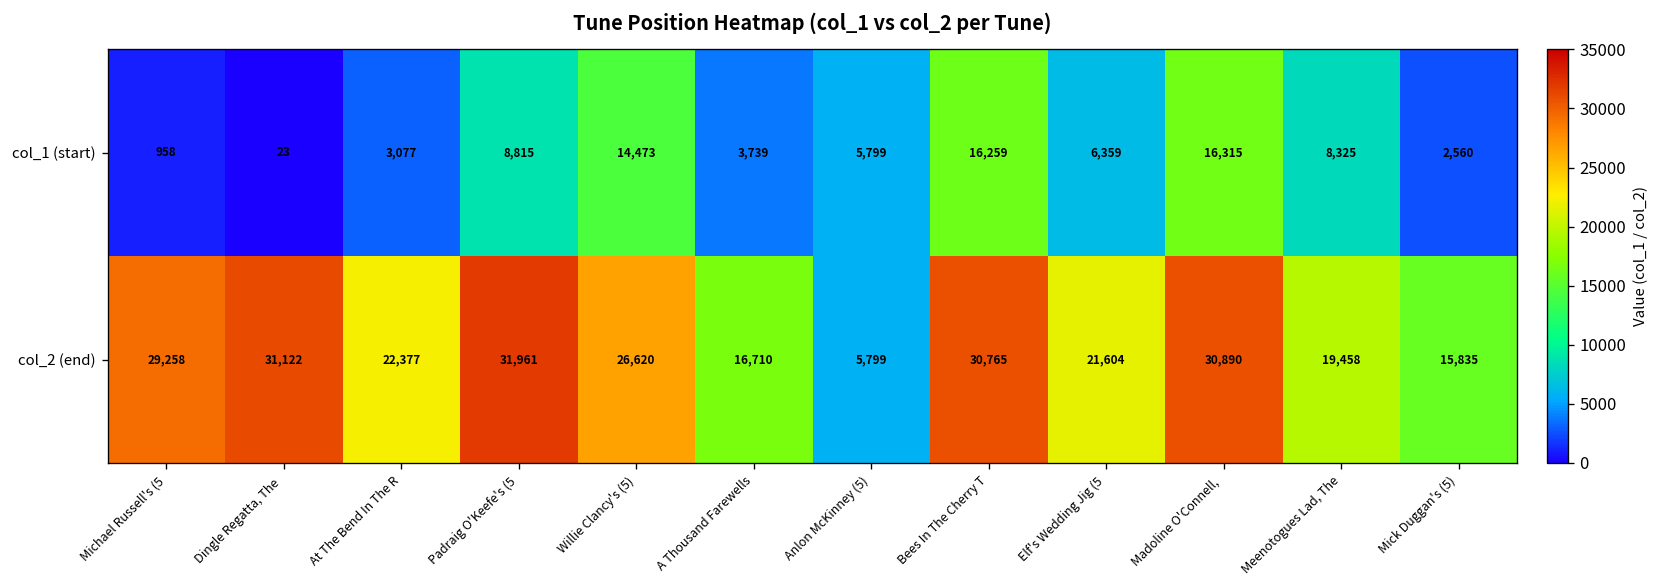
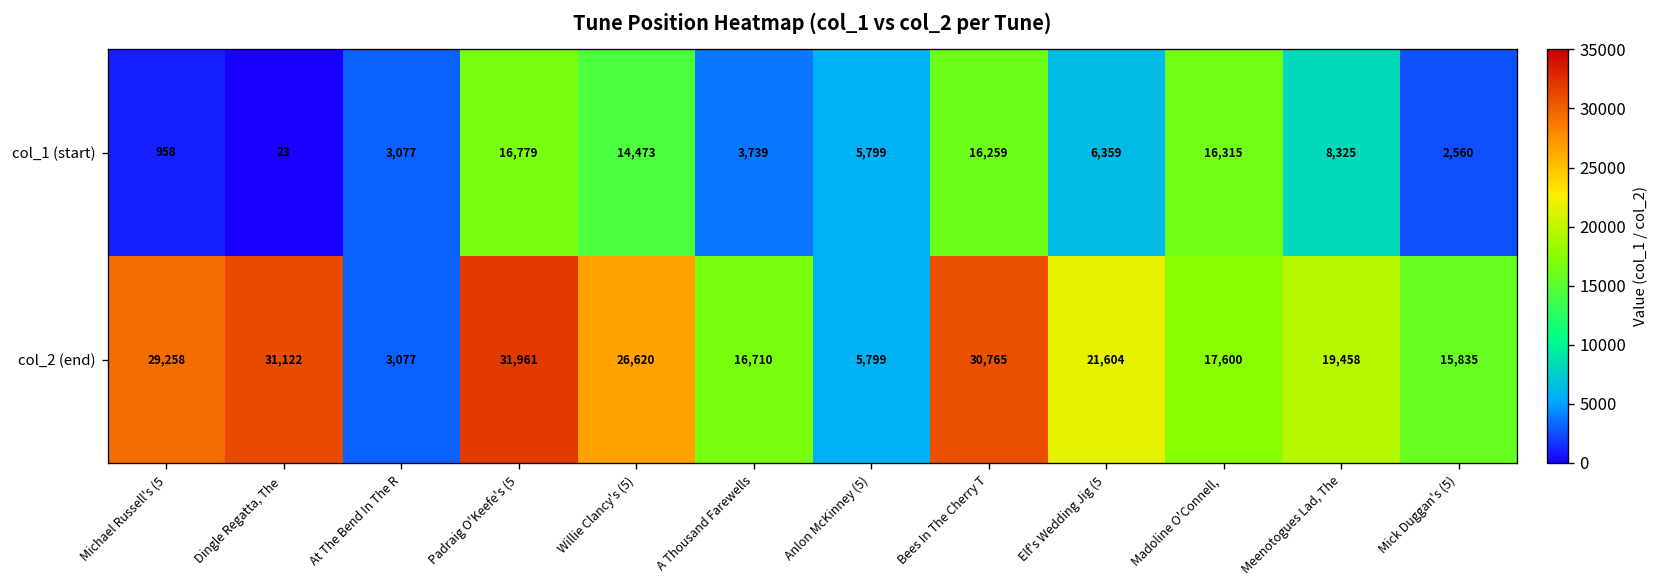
col_1 (start), Padraig O'Keefe's (5: 8,815 -> 16,779
col_2 (end), At The Bend In The R: 22,377 -> 3,077
col_2 (end), Madoline O'Connell,: 30,890 -> 17,600
